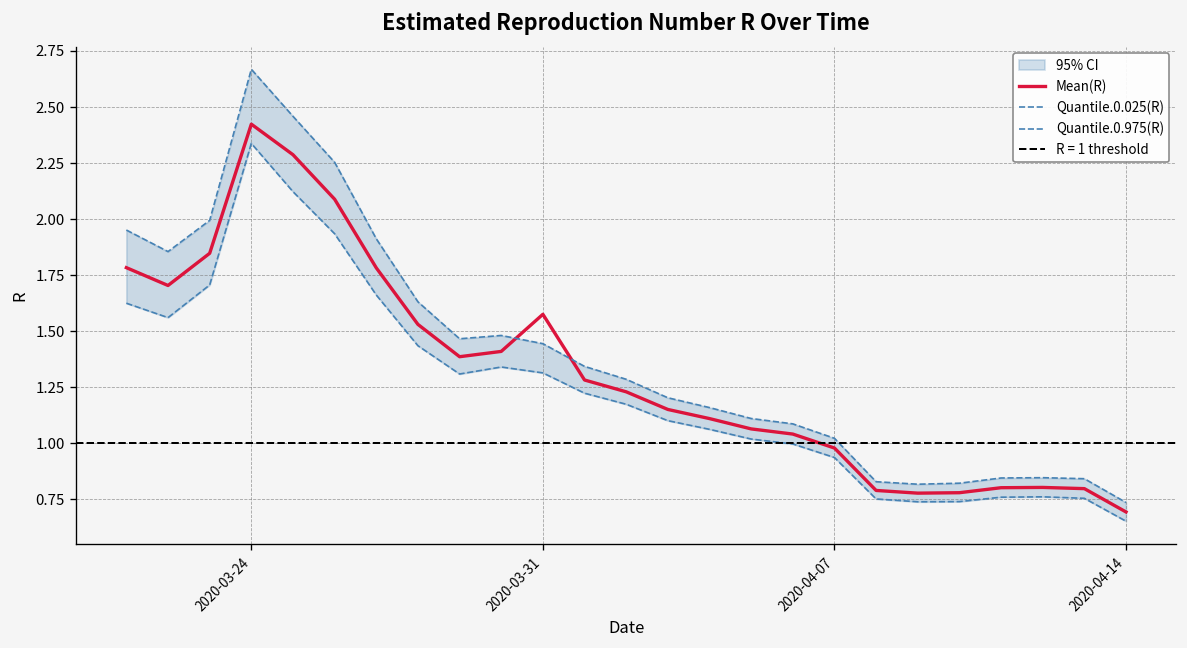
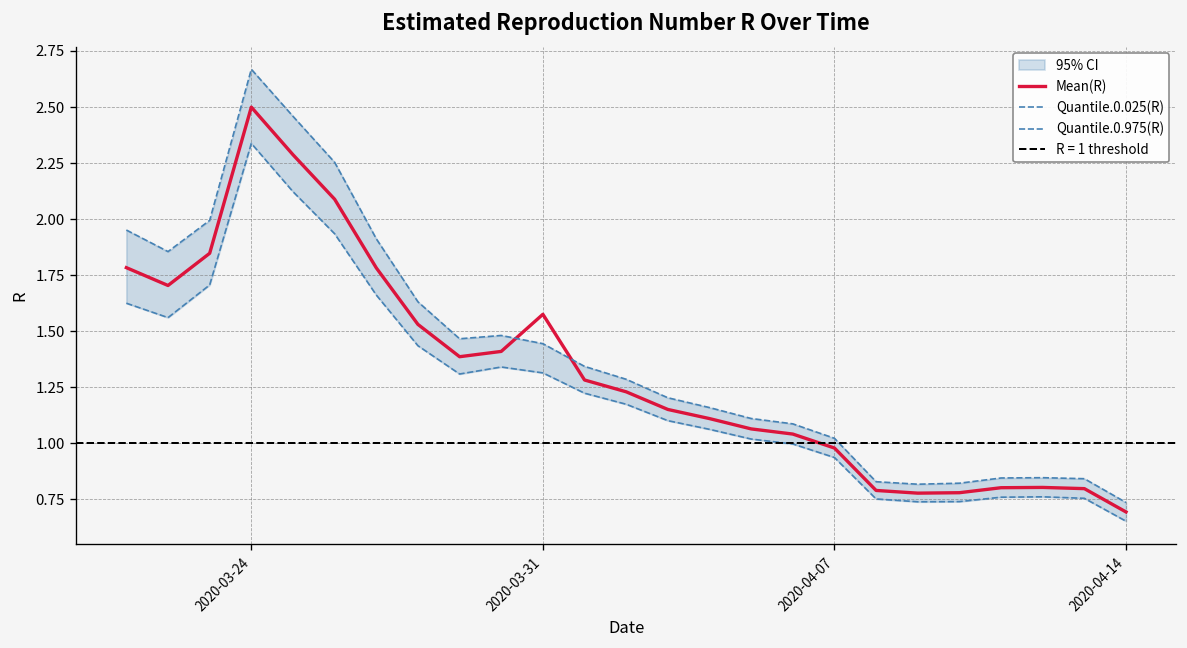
Mean(R), 2020-03-24: 2.42 -> 2.50
